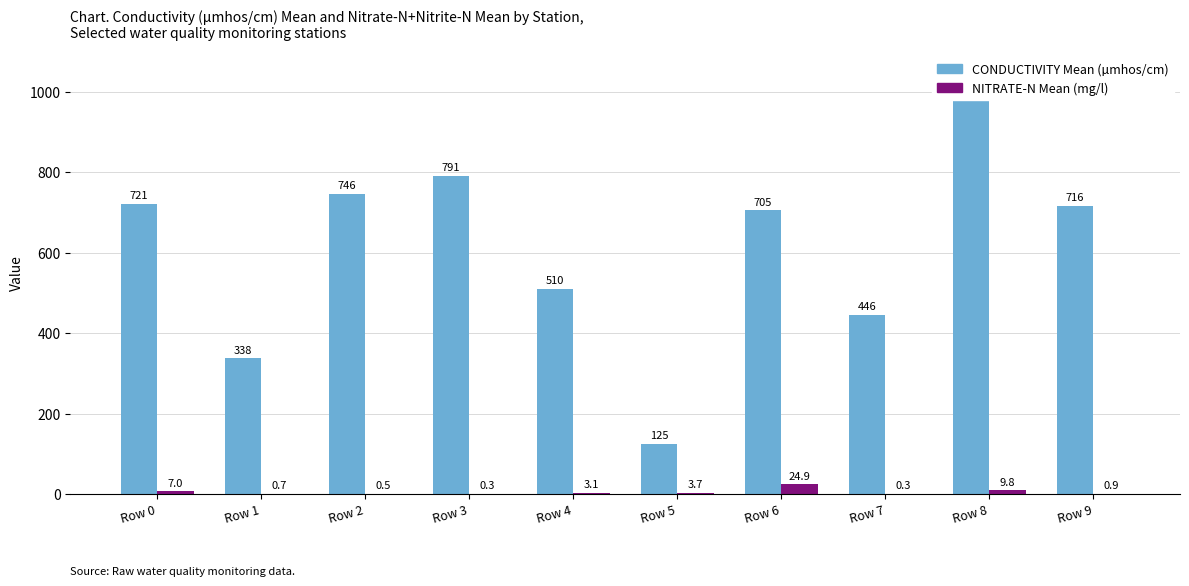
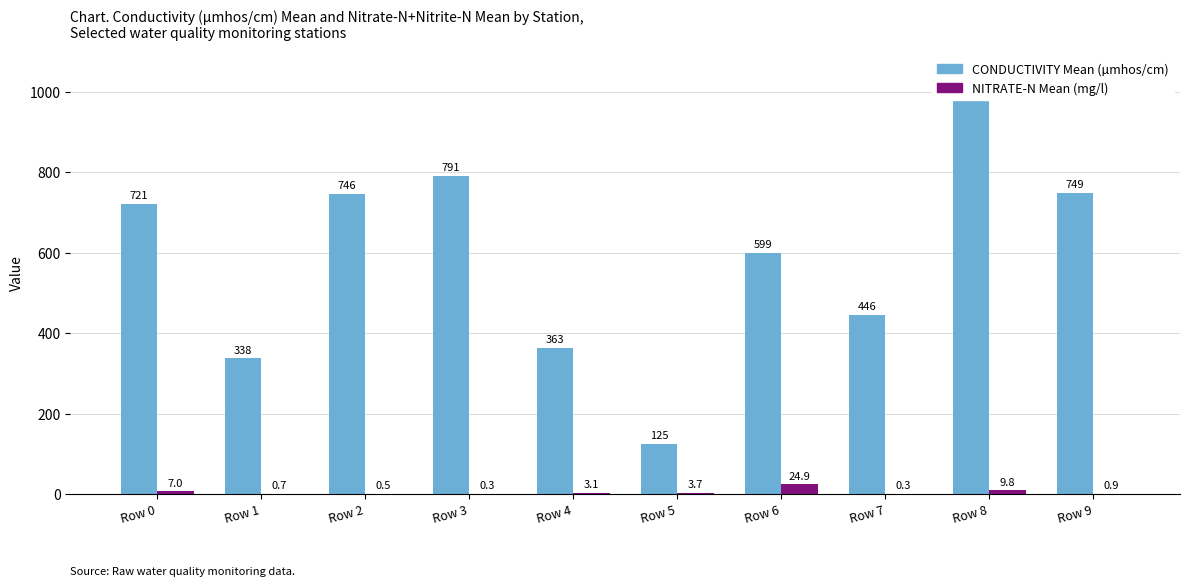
CONDUCTIVITY Mean (µmhos/cm), Row 4: 510 -> 363
CONDUCTIVITY Mean (µmhos/cm), Row 6: 705 -> 599
CONDUCTIVITY Mean (µmhos/cm), Row 9: 716 -> 749
